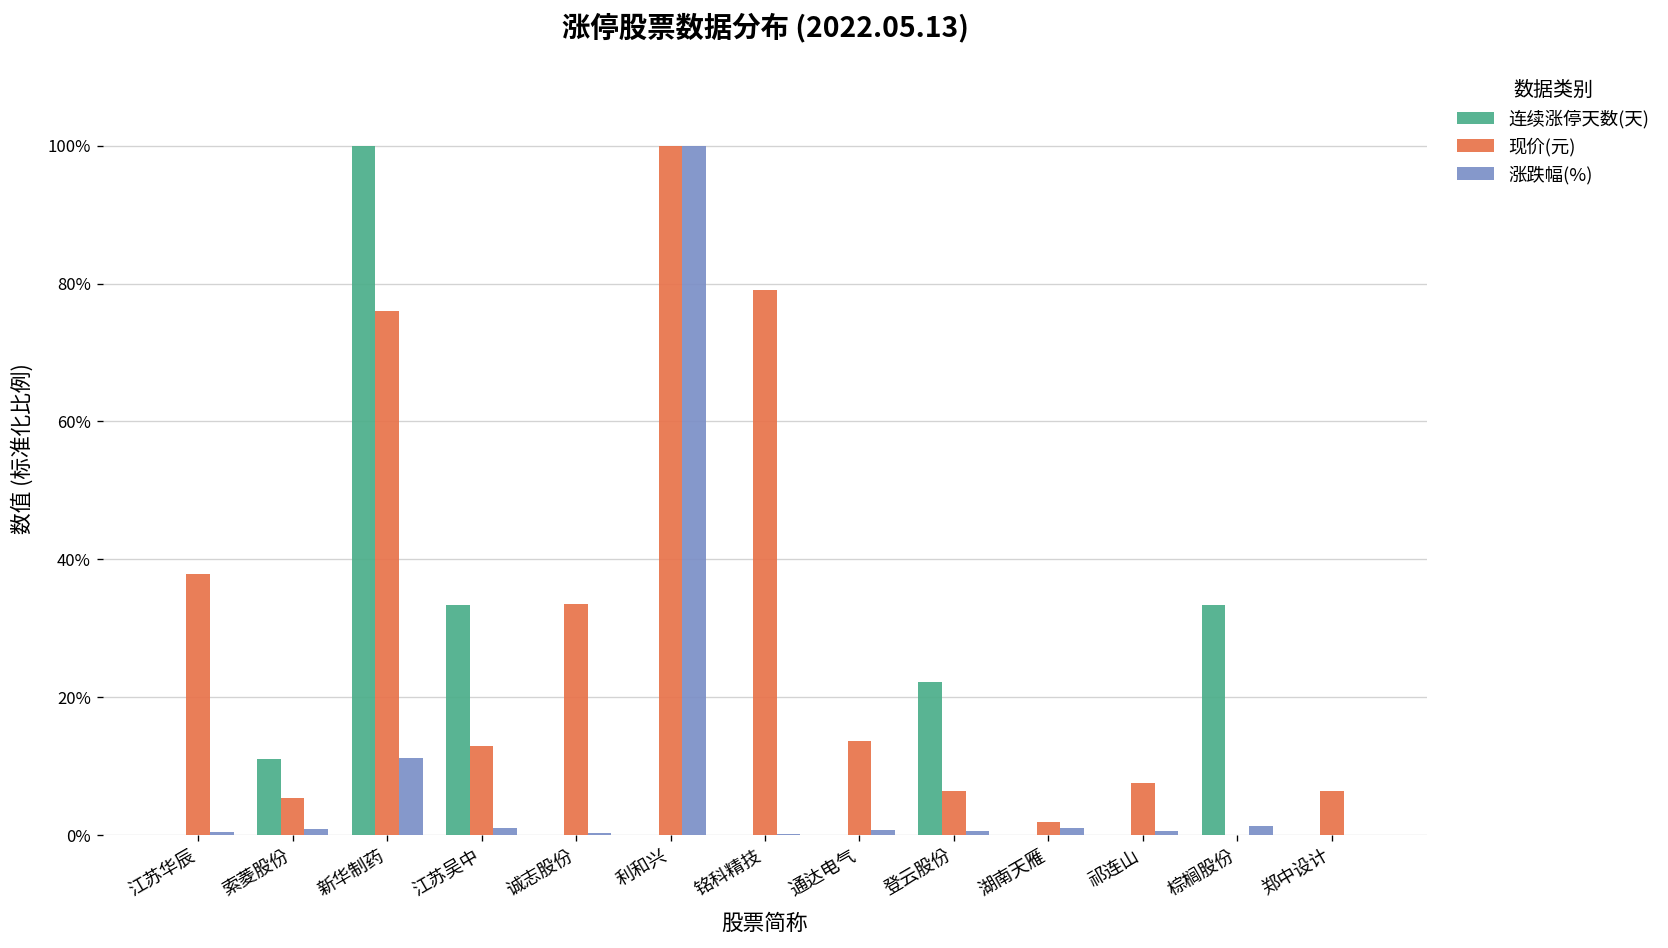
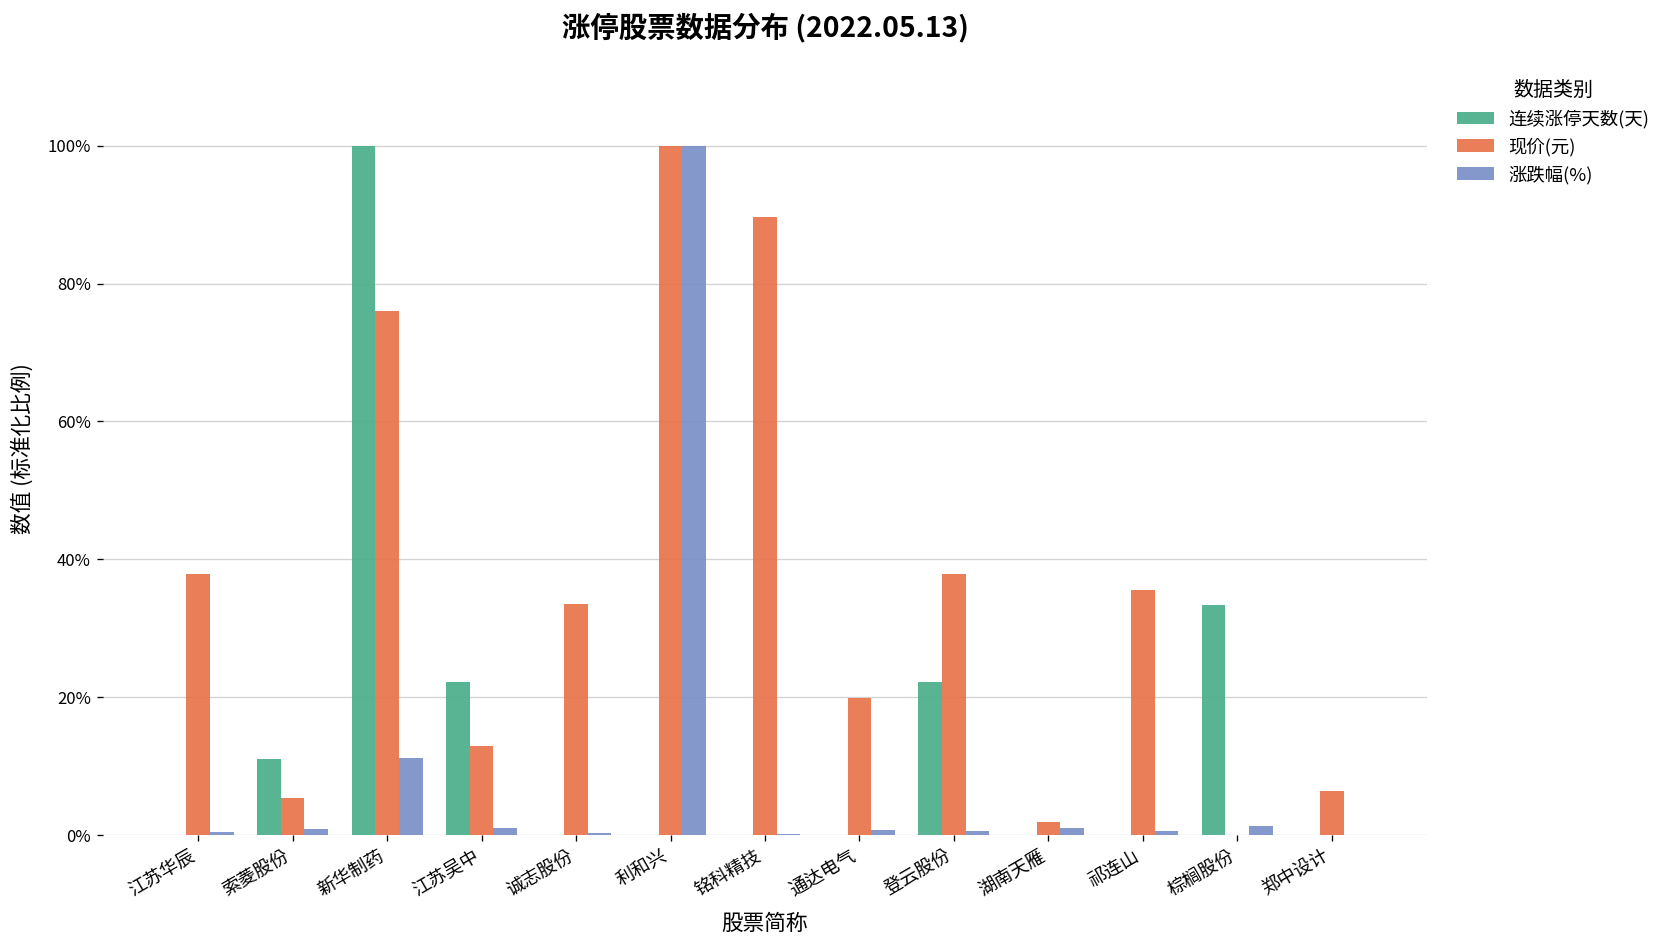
连续涨停天数(天), 江苏吴中: 33% -> 22%
现价(元), 铭科精技: 79% -> 90%
现价(元), 通达电气: 14% -> 20%
现价(元), 登云股份: 6% -> 38%
现价(元), 祁连山: 8% -> 36%
